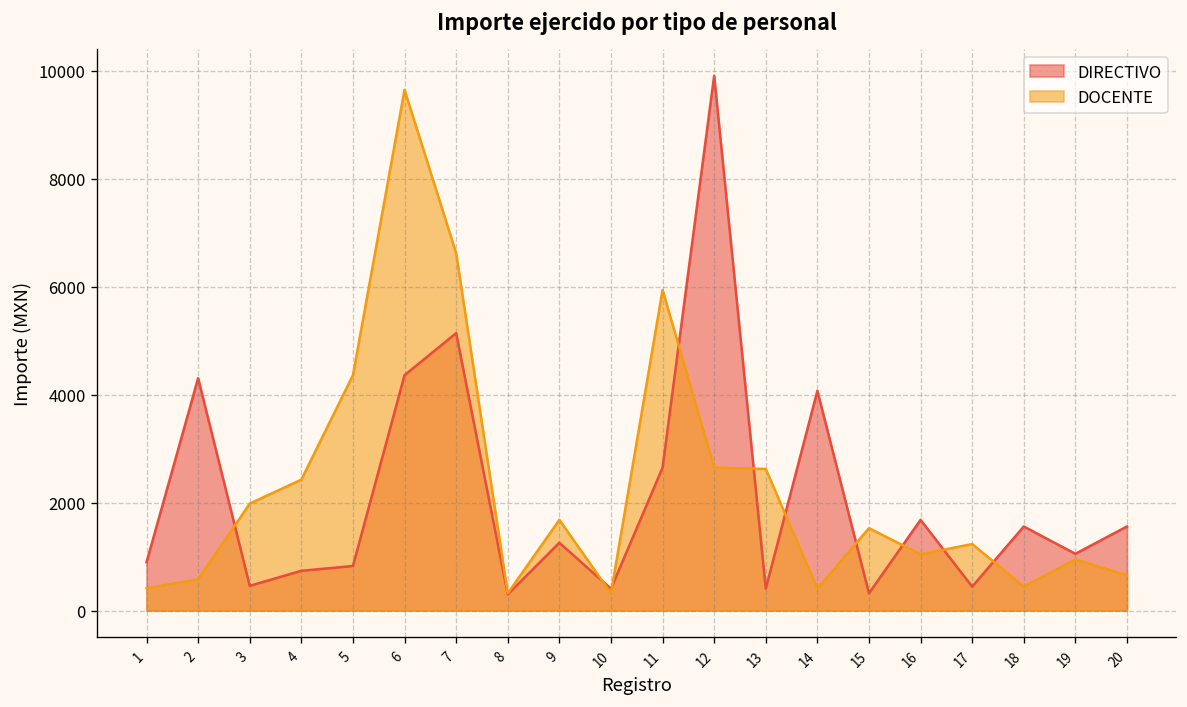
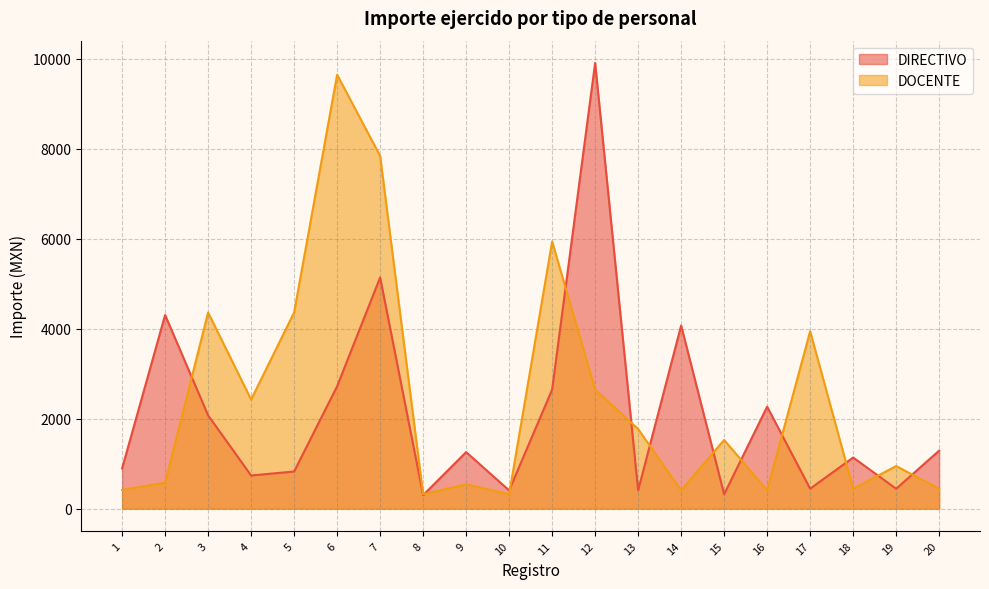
DIRECTIVO, 3: 500 -> 2100
DOCENTE, 3: 2000 -> 4400
DIRECTIVO, 6: 4400 -> 2700
DOCENTE, 7: 6600 -> 7800
DOCENTE, 9: 1700 -> 500
DOCENTE, 13: 2600 -> 1800
DIRECTIVO, 16: 1700 -> 2300
DOCENTE, 16: 1000 -> 400
DOCENTE, 17: 1200 -> 3900
DIRECTIVO, 18: 1600 -> 1100
DIRECTIVO, 19: 1100 -> 400
DIRECTIVO, 20: 1600 -> 1300
DOCENTE, 20: 700 -> 400
